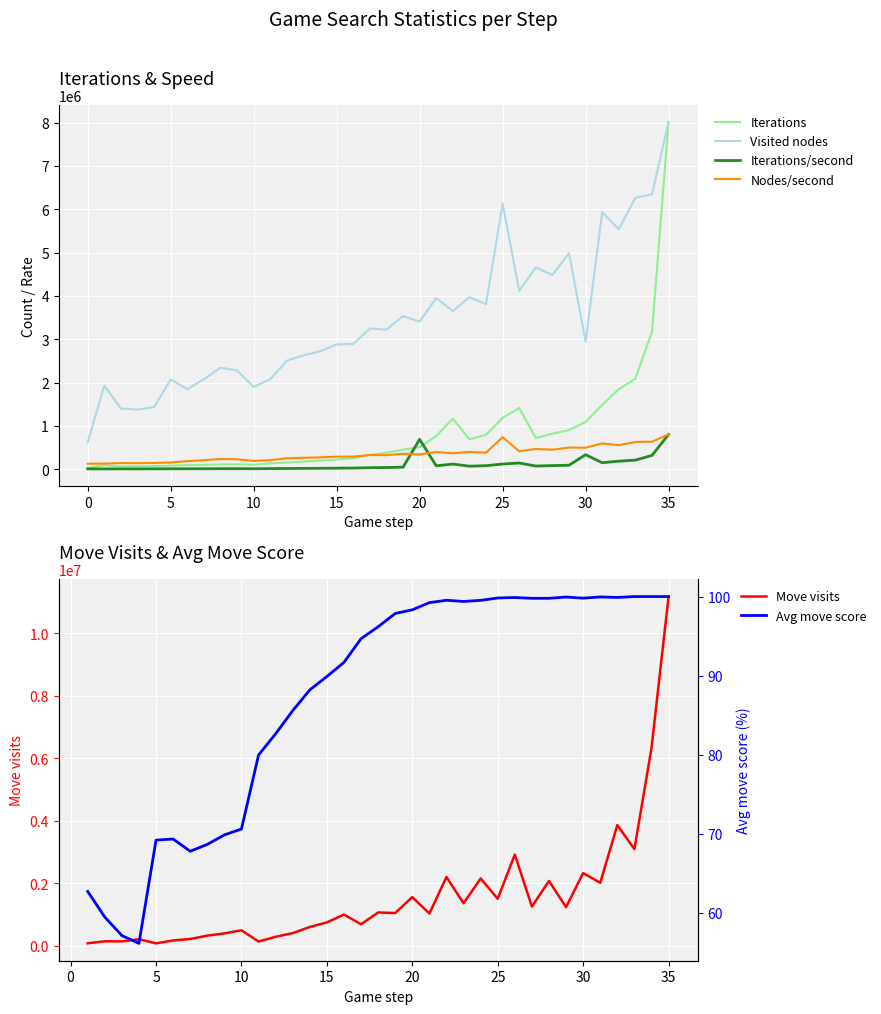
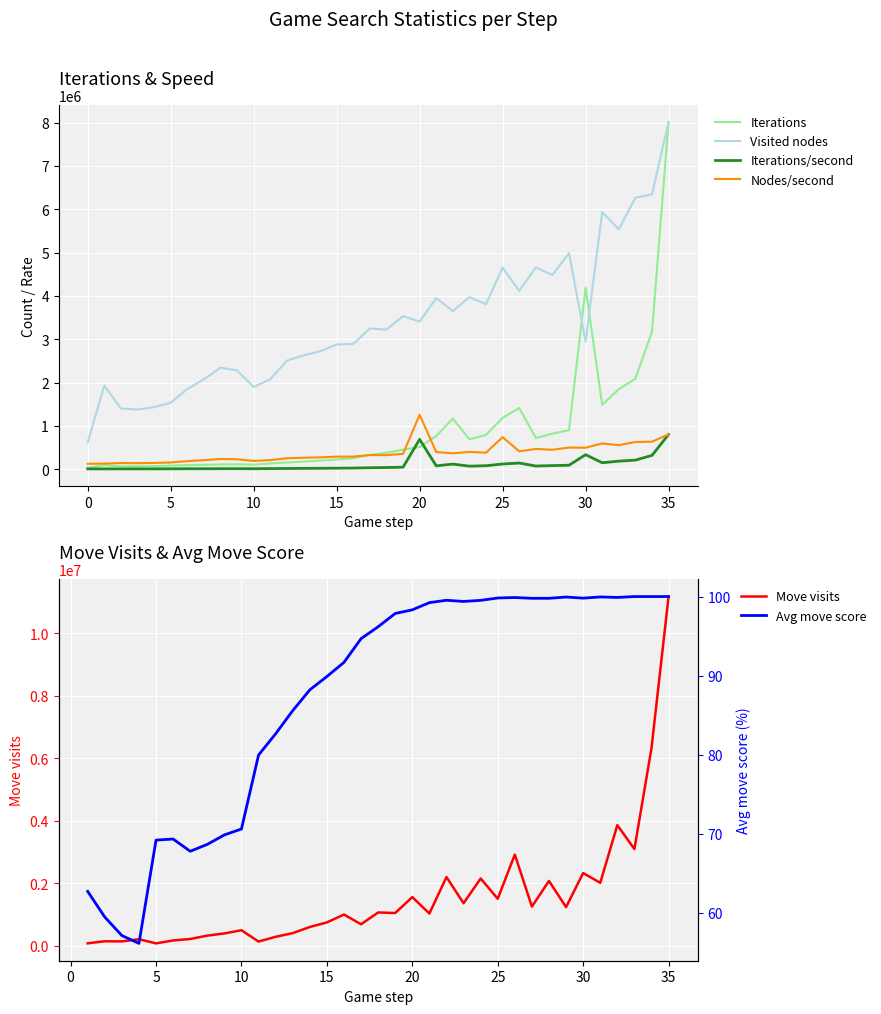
Iterations & Speed, Visited nodes, 5: 2100000 -> 1500000
Iterations & Speed, Nodes/second, 20: 300000 -> 1300000
Iterations & Speed, Visited nodes, 25: 6100000 -> 4700000
Iterations & Speed, Iterations, 30: 1100000 -> 4200000
